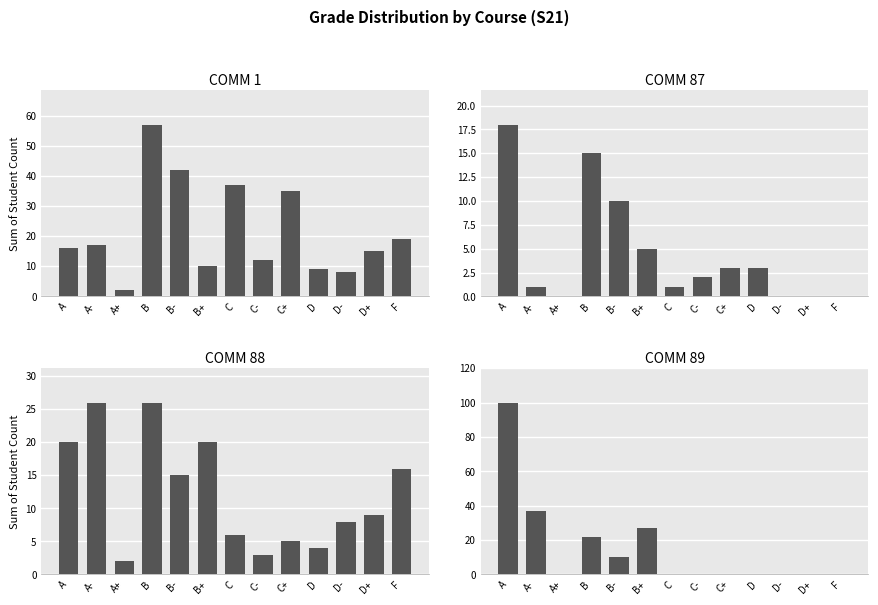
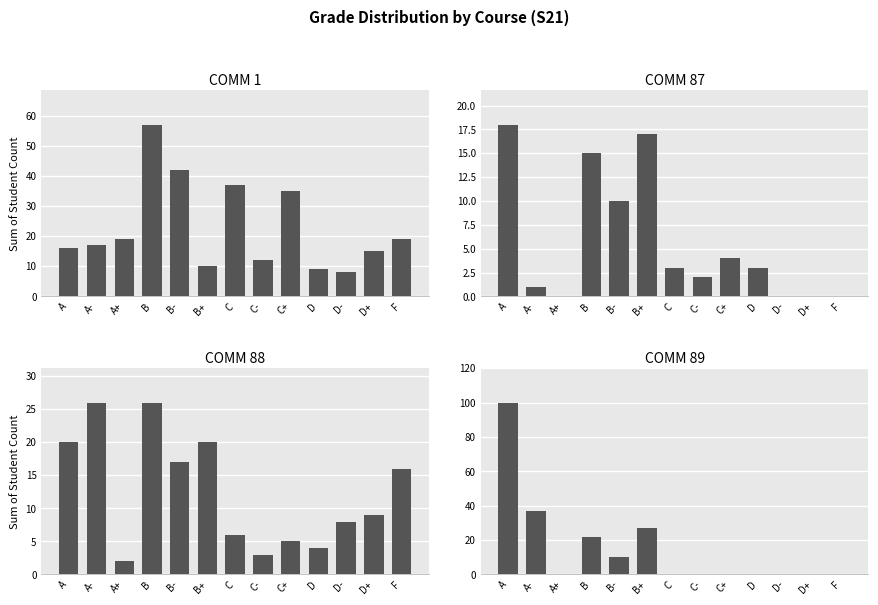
COMM 1, A+: 2 -> 19
COMM 87, B+: 5 -> 17
COMM 87, C: 1 -> 3
COMM 87, C+: 3 -> 4
COMM 88, B-: 15 -> 17
